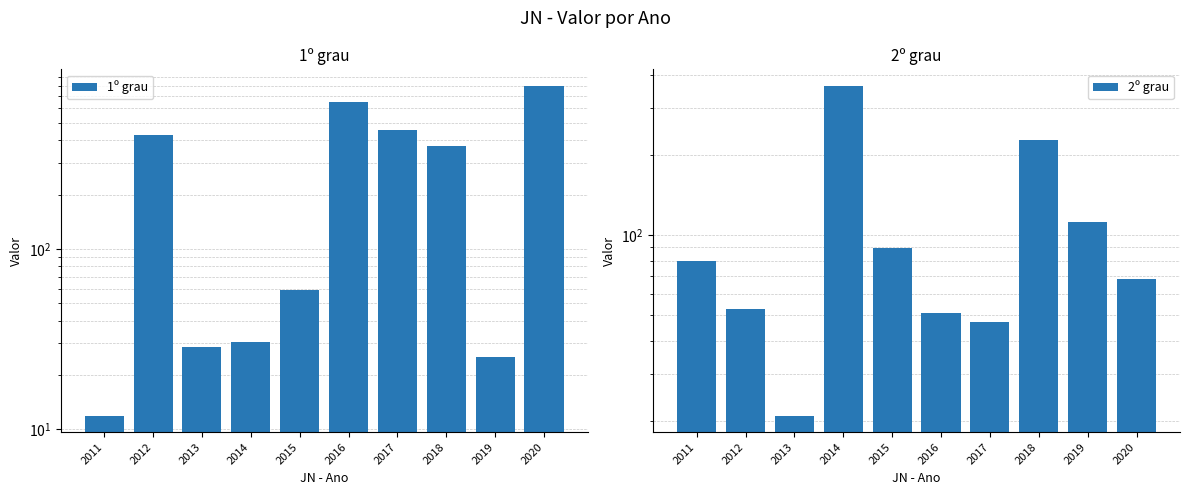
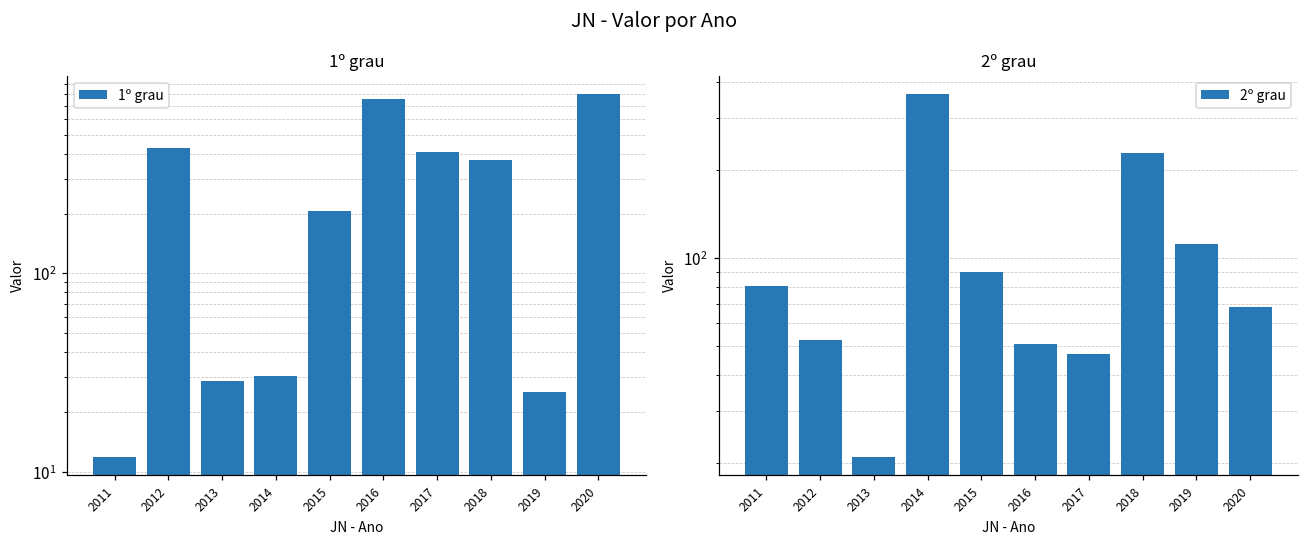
1º grau, 2015: 59 -> 210
1º grau, 2016: 650 -> 750
1º grau, 2017: 450 -> 410
